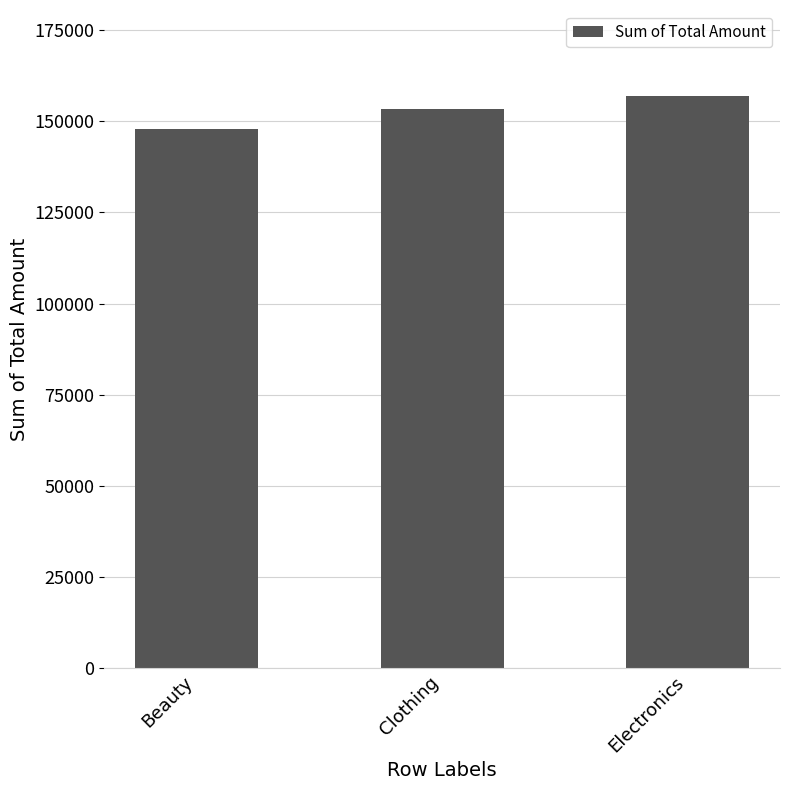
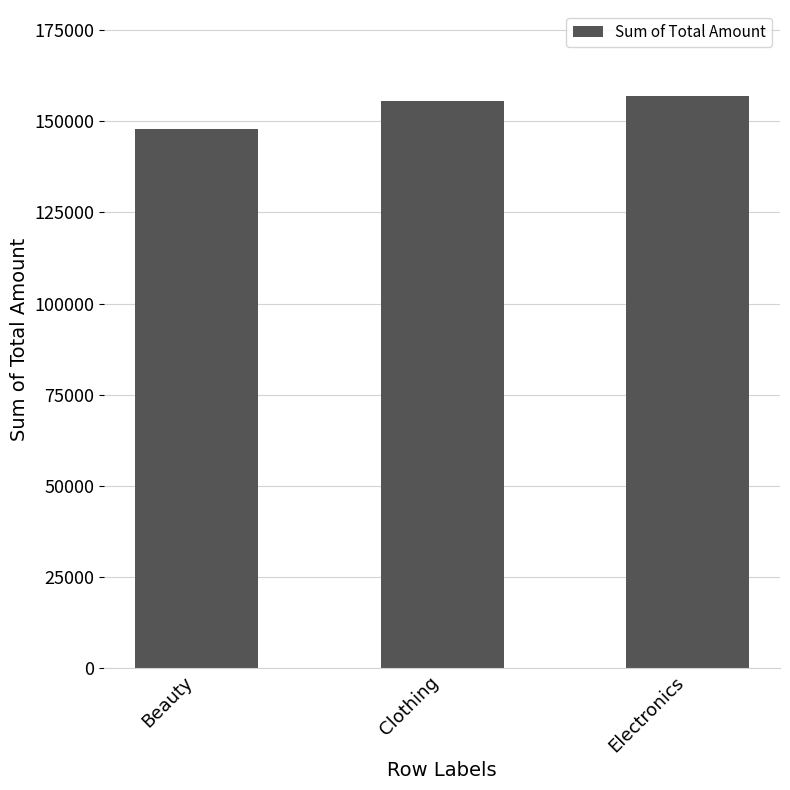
Clothing: 153000 -> 156000
